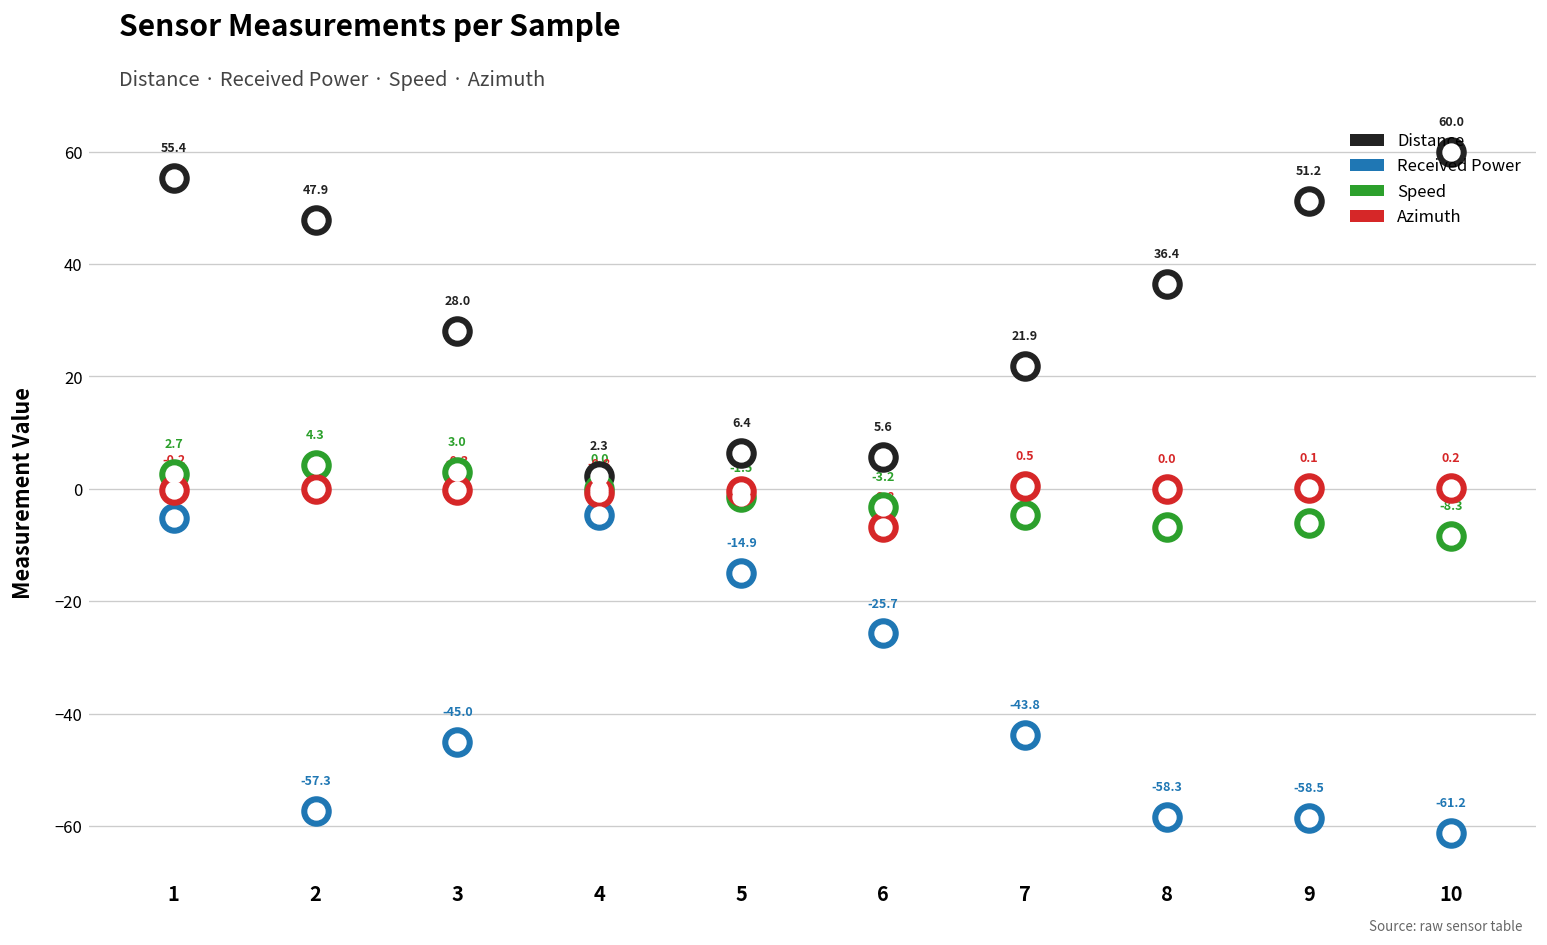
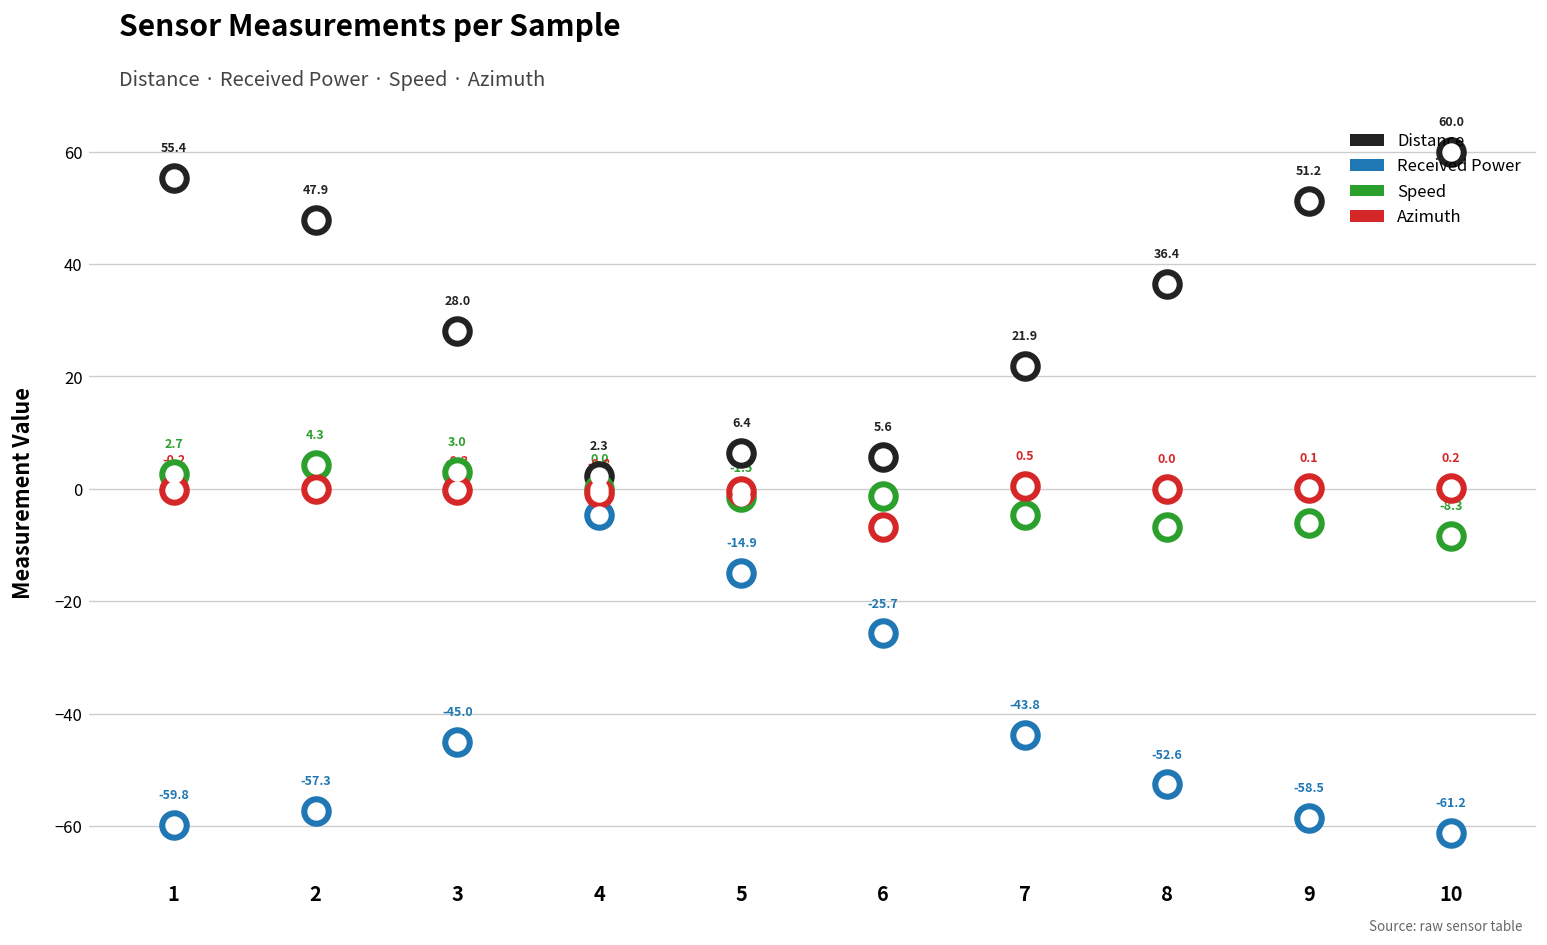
Received Power, 1: -5.3 -> -59.8
Speed, 6: -3.2 -> -1.3
Received Power, 8: -58.3 -> -52.6
